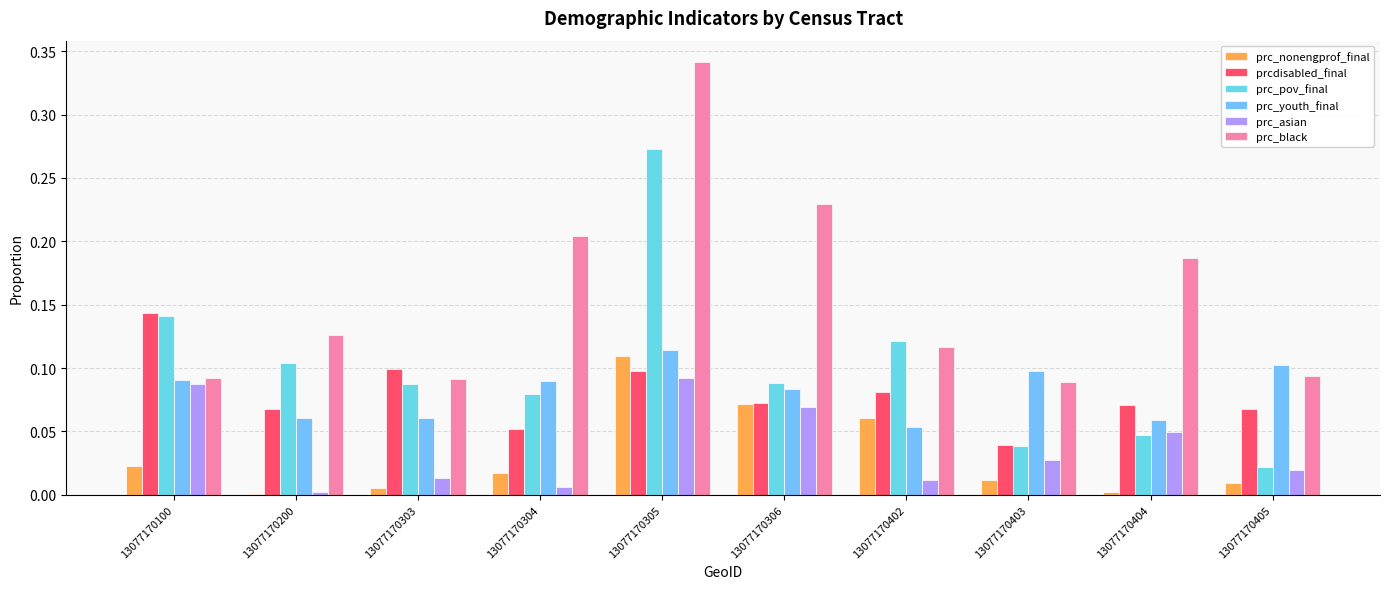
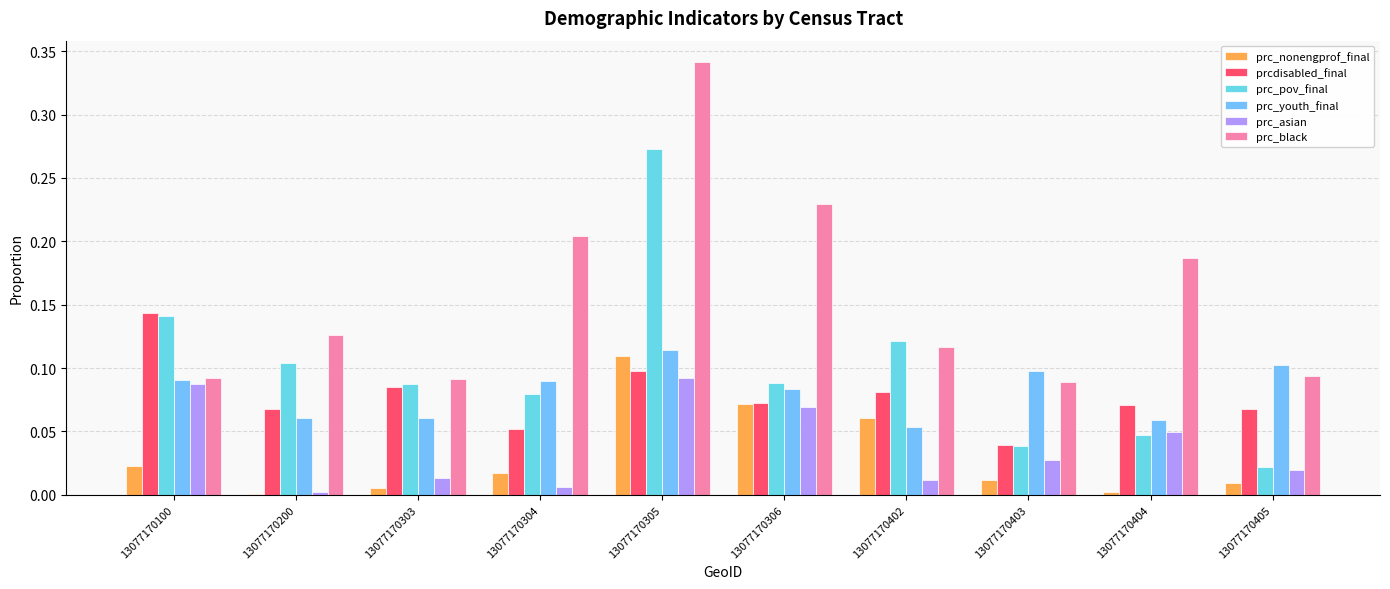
prcdisabled_final, 13077170303: 0.099 -> 0.085
